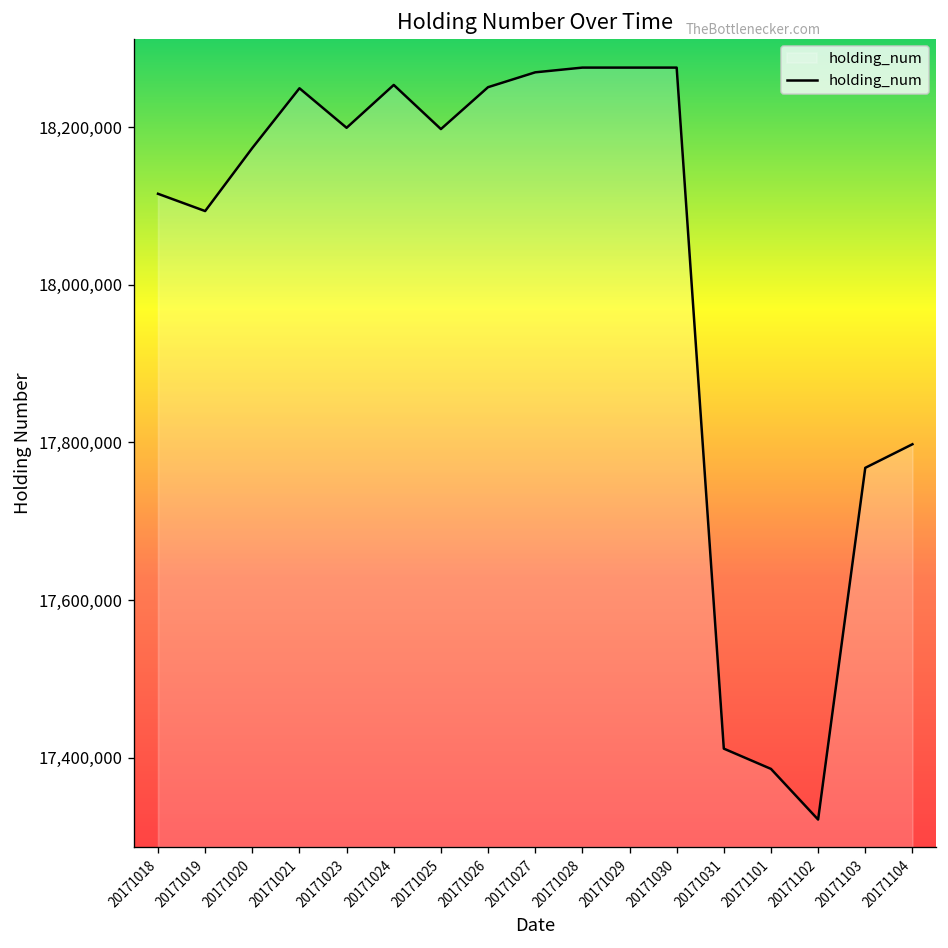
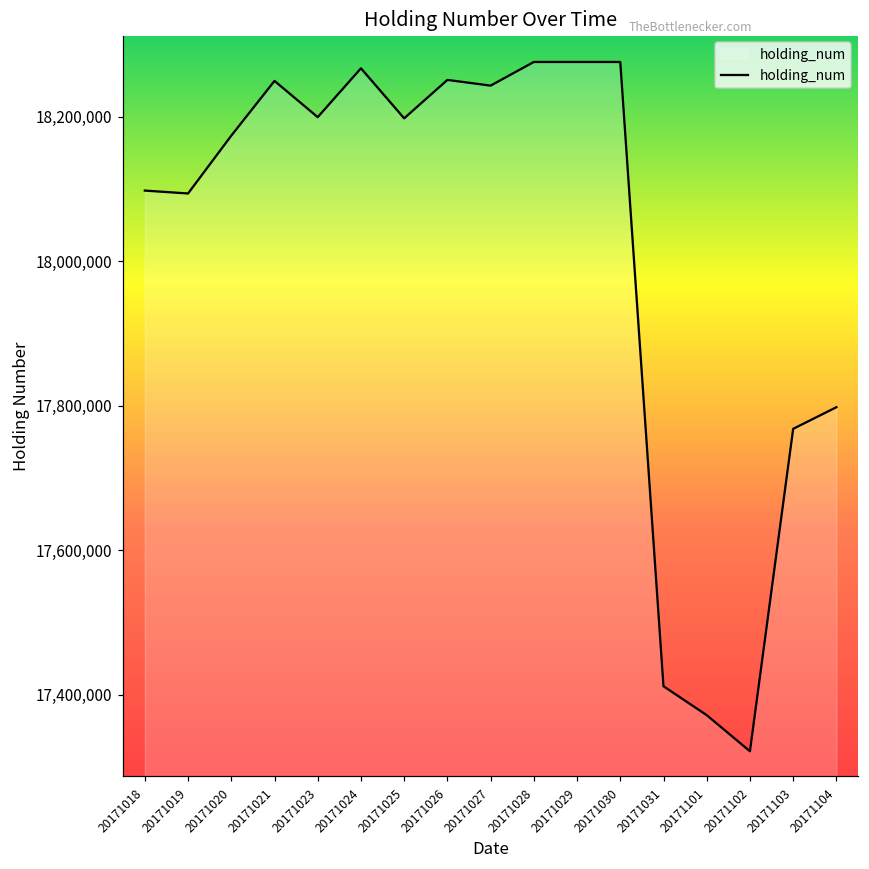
20171018: 18,120,000 -> 18,100,000
20171024: 18,250,000 -> 18,270,000
20171027: 18,270,000 -> 18,240,000
20171101: 17,390,000 -> 17,370,000
